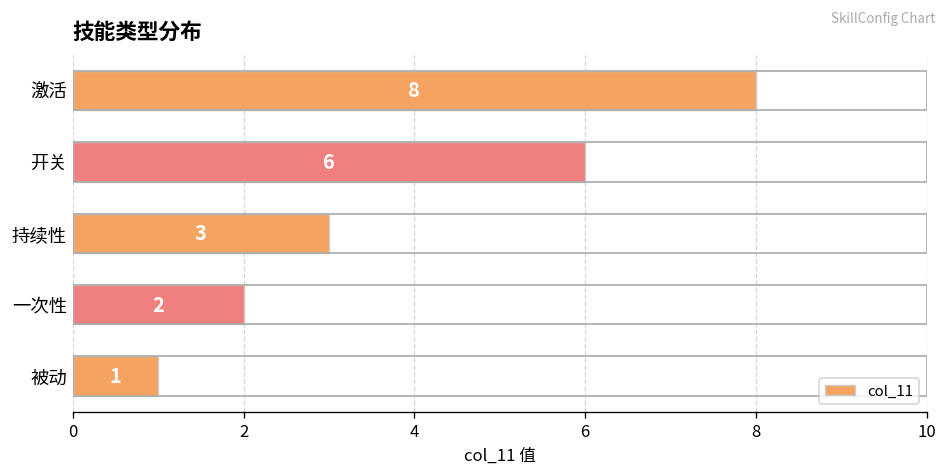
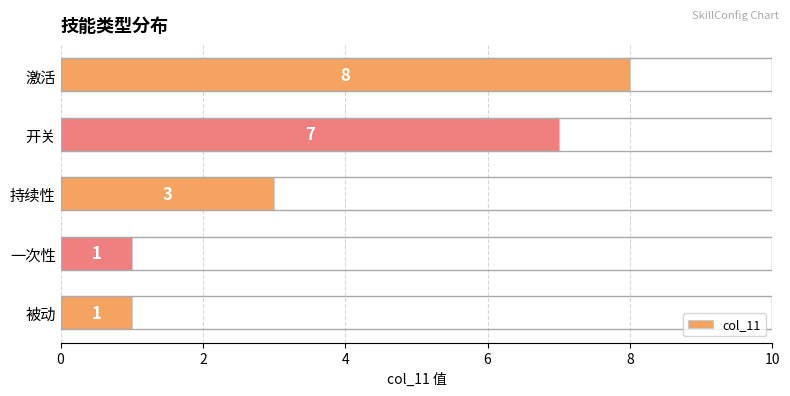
开关: 6 -> 7
一次性: 2 -> 1
